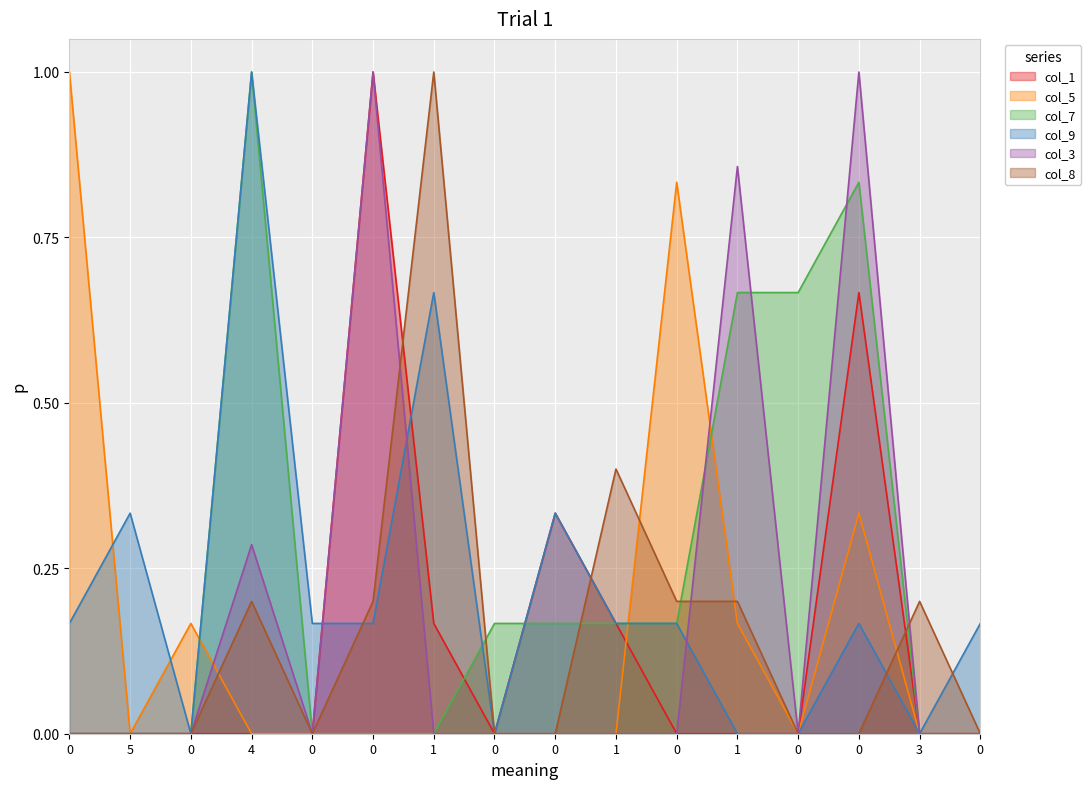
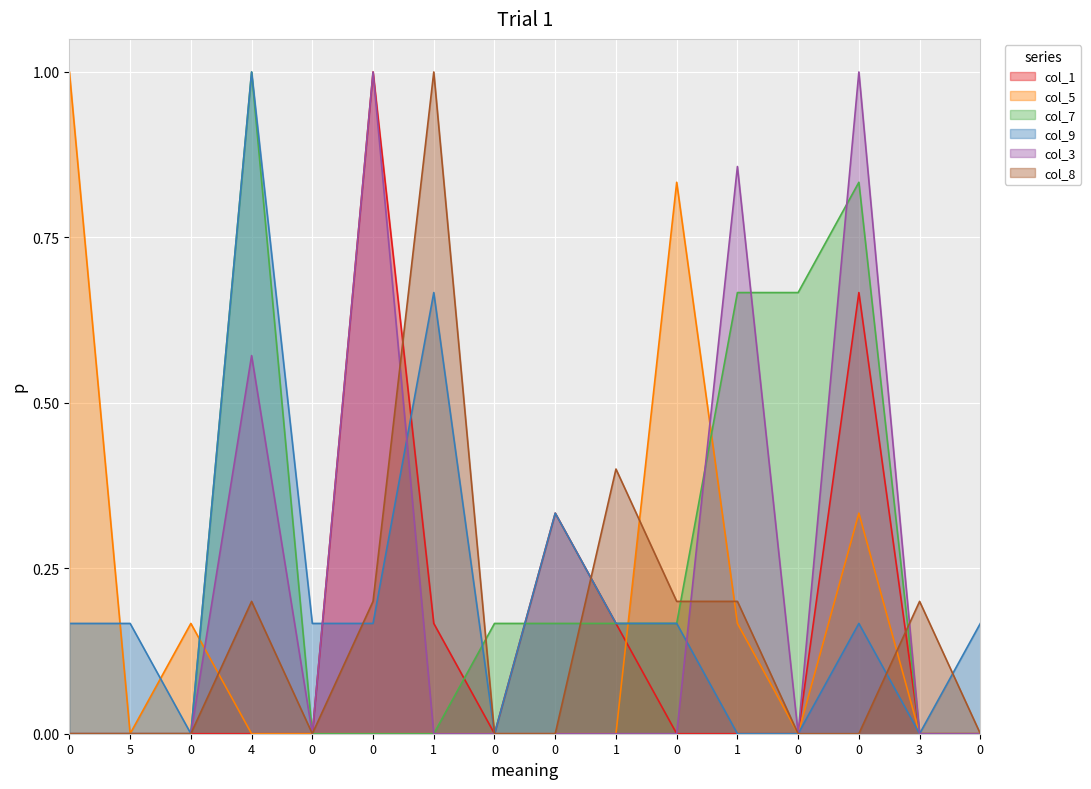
col_9, 5: 0.33 -> 0.17
col_3, 4: 0.29 -> 0.57
